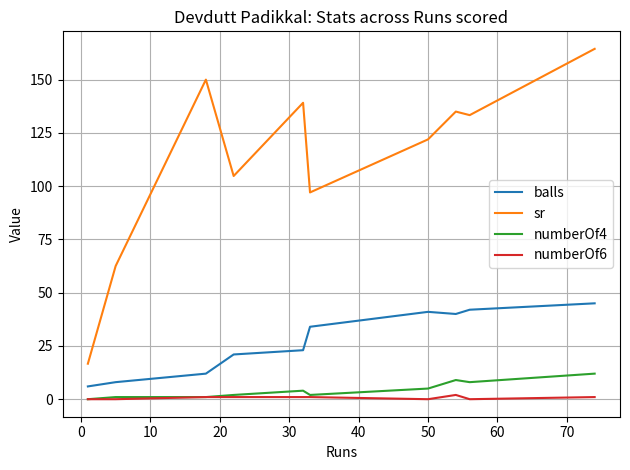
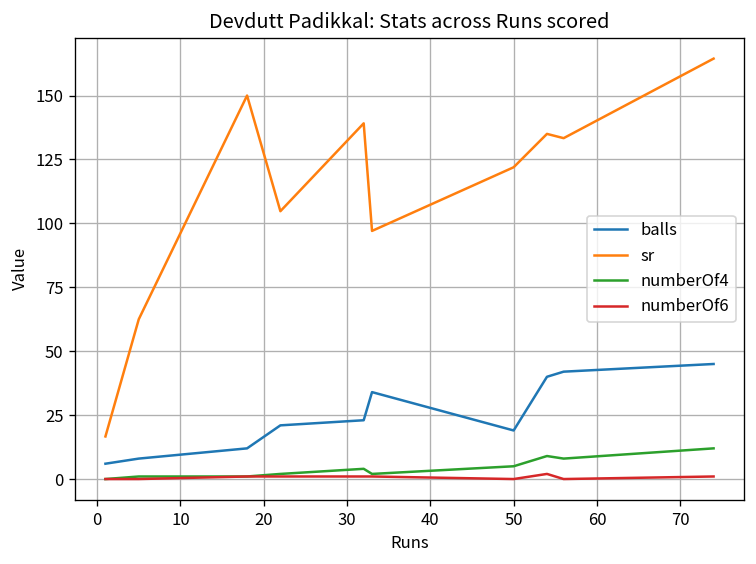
balls, 50: 41 -> 19
